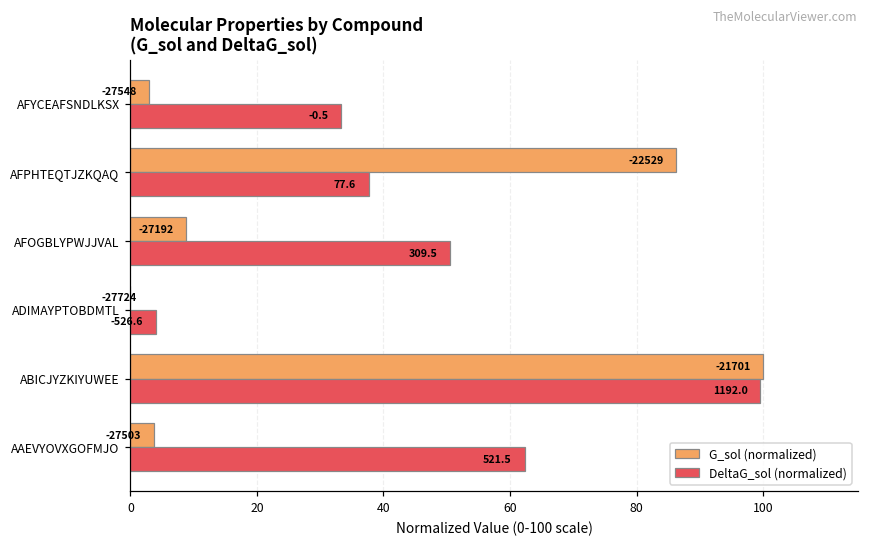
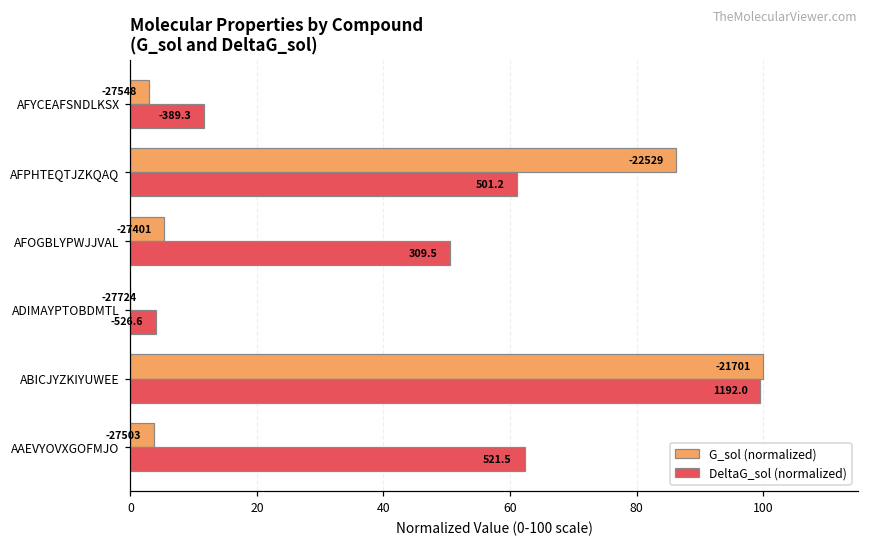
DeltaG_sol (normalized), AFYCEAFSNDLKSX: -0.5 -> -389.3
DeltaG_sol (normalized), AFPHTEQTJZKQAQ: 77.6 -> 501.2
G_sol (normalized), AFOGBLYPWJJVAL: -27192 -> -27401
